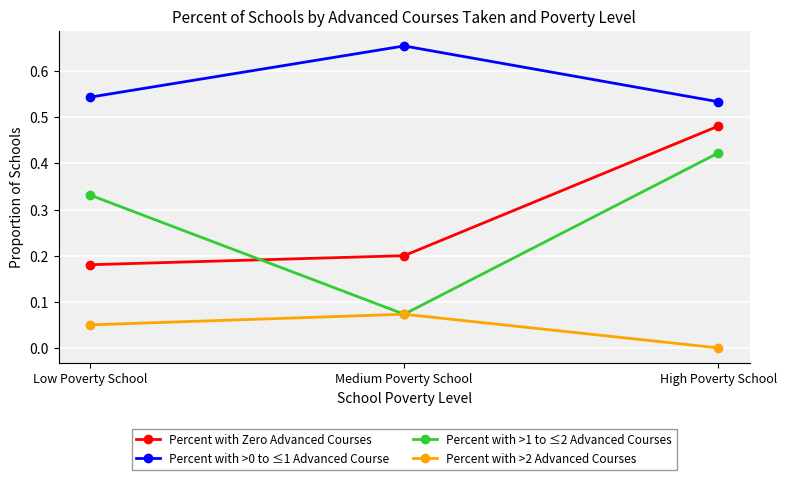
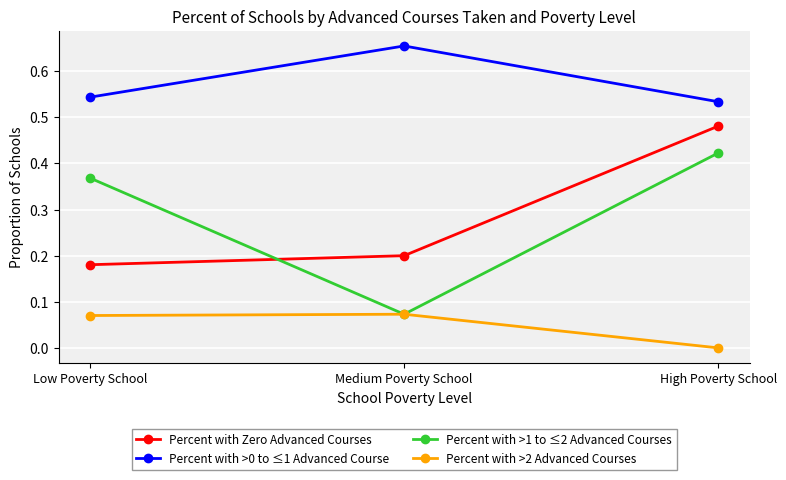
Percent with >1 to ≤2 Advanced Courses, Low Poverty School: 0.33 -> 0.37
Percent with >2 Advanced Courses, Low Poverty School: 0.05 -> 0.07
